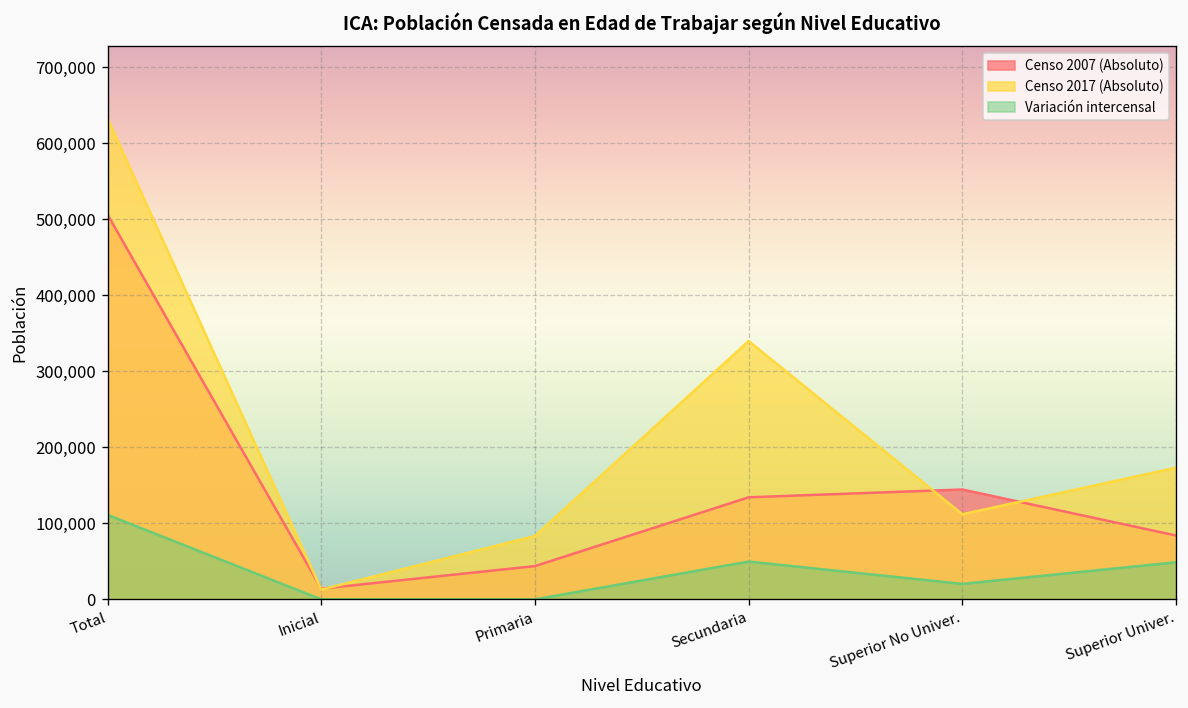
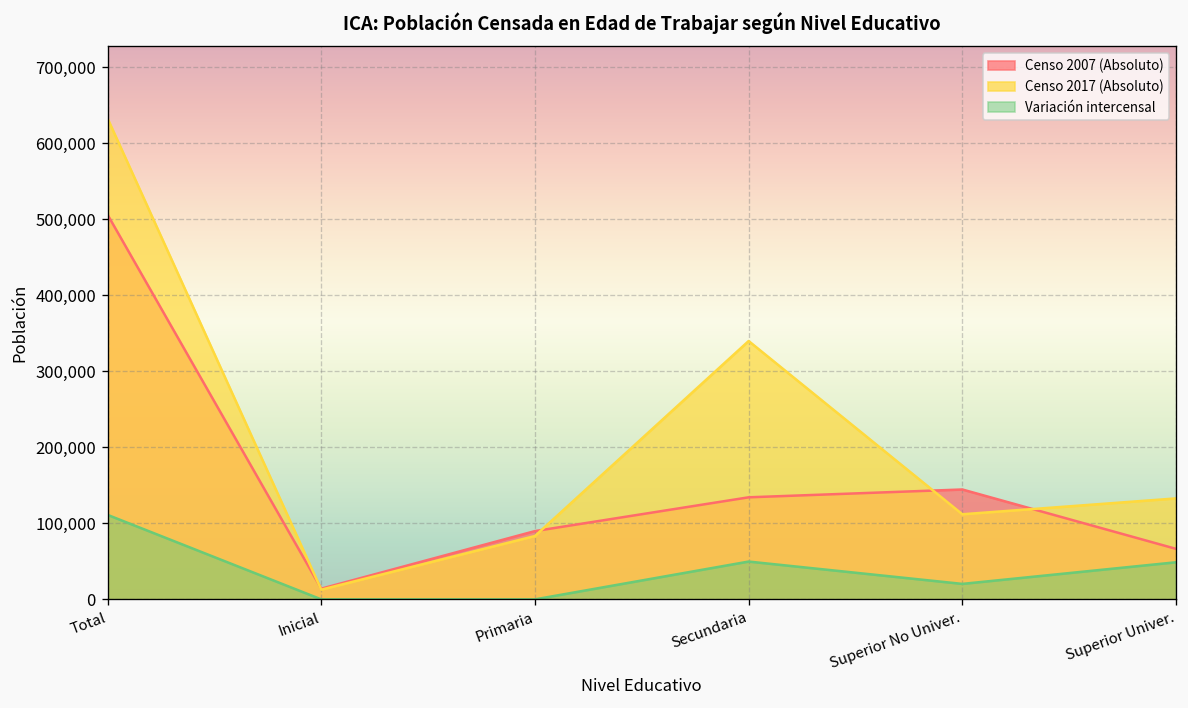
Censo 2007 (Absoluto), Primaria: 40,000 -> 90,000
Censo 2007 (Absoluto), Superior Univer.: 80,000 -> 70,000
Censo 2017 (Absoluto), Superior Univer.: 170,000 -> 130,000
